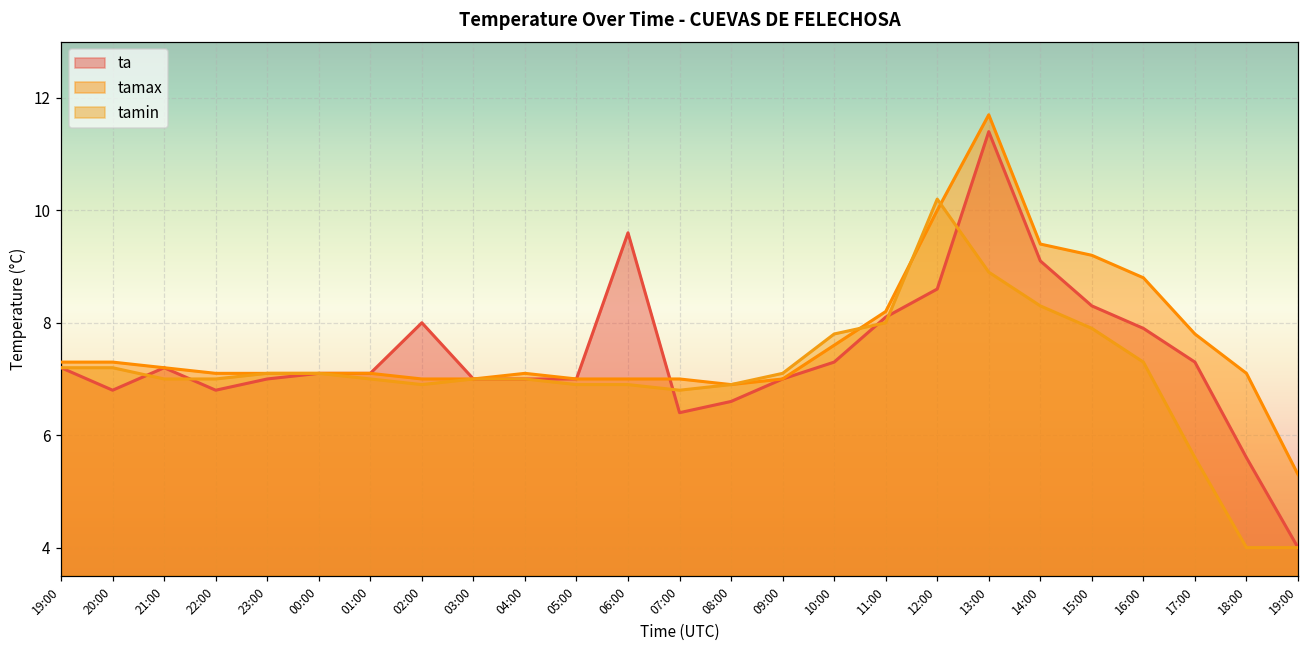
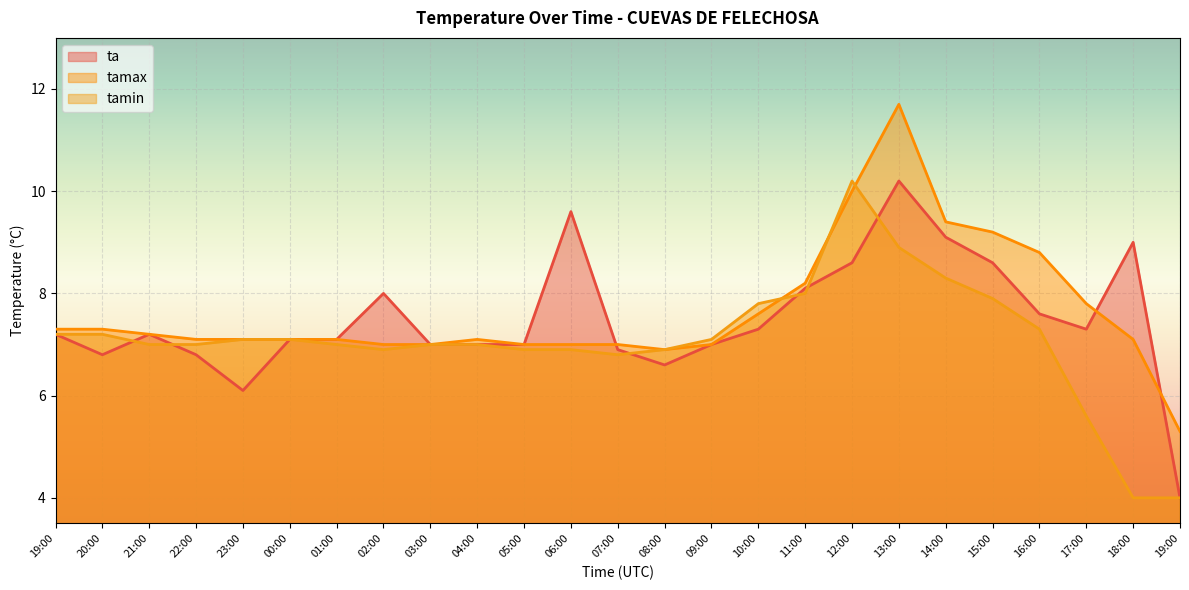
ta, 23:00: 7.0 -> 6.1
ta, 07:00: 6.4 -> 6.9
ta, 13:00: 11.4 -> 10.2
ta, 15:00: 8.3 -> 8.6
ta, 16:00: 7.9 -> 7.6
ta, 18:00: 5.6 -> 9.0
